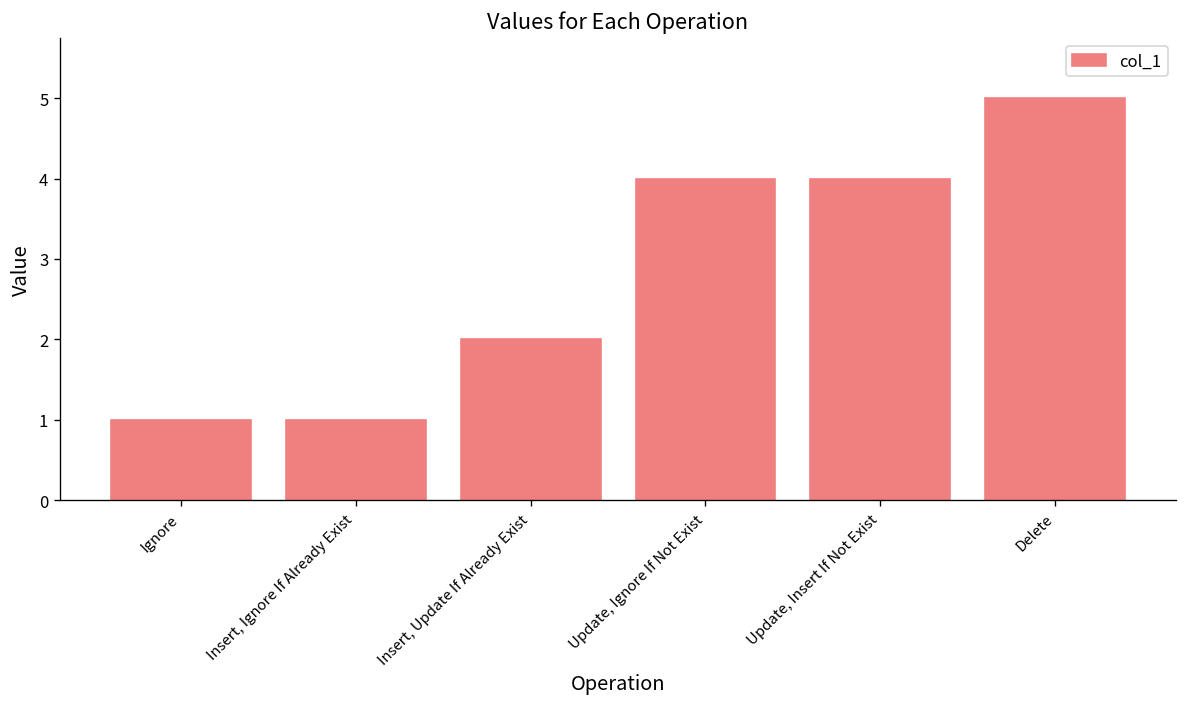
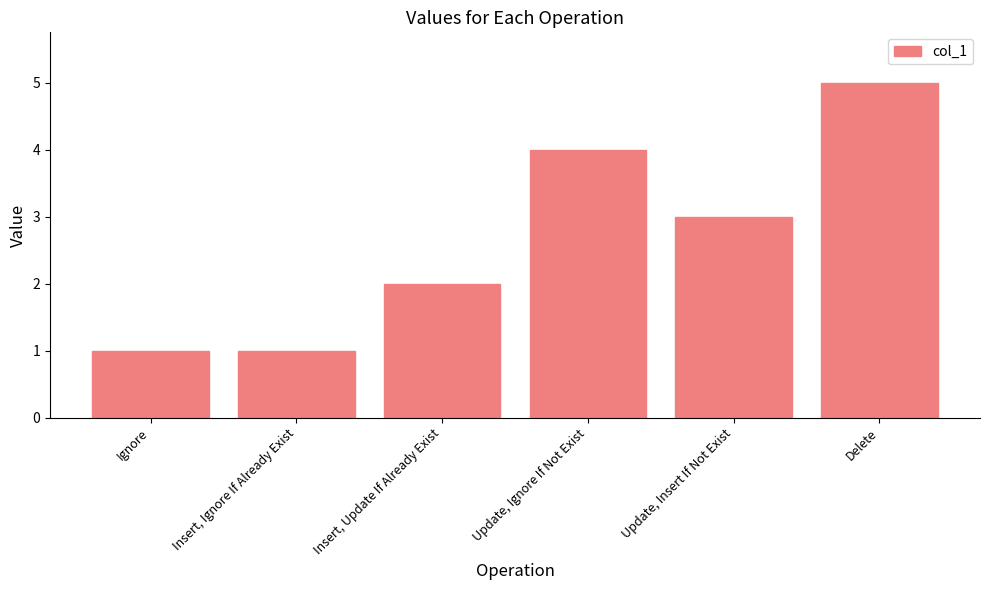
Update, Insert If Not Exist: 4 -> 3
